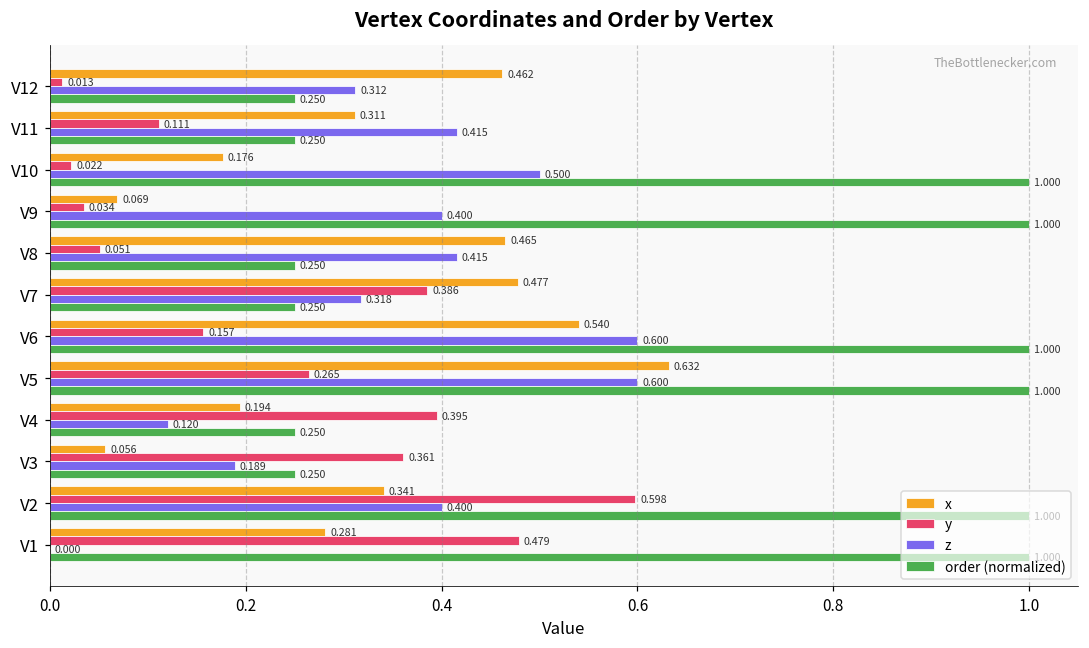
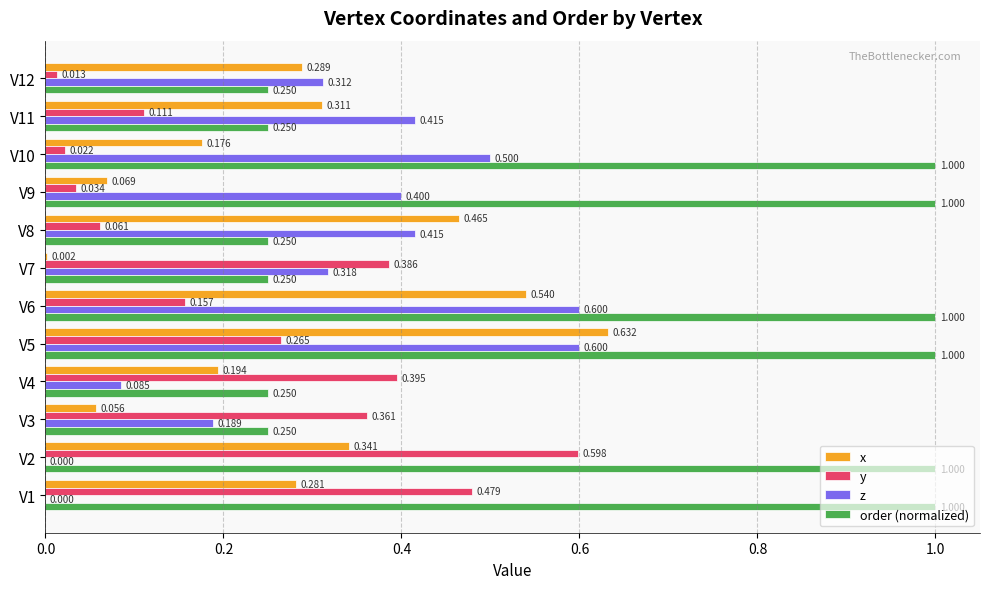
x, V12: 0.462 -> 0.289
y, V8: 0.051 -> 0.061
x, V7: 0.477 -> 0.002
z, V4: 0.120 -> 0.085
z, V2: 0.400 -> 0.000
